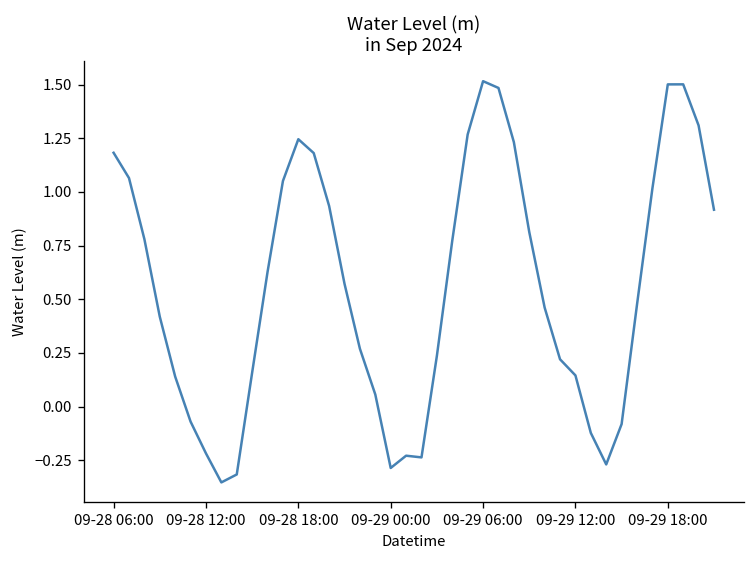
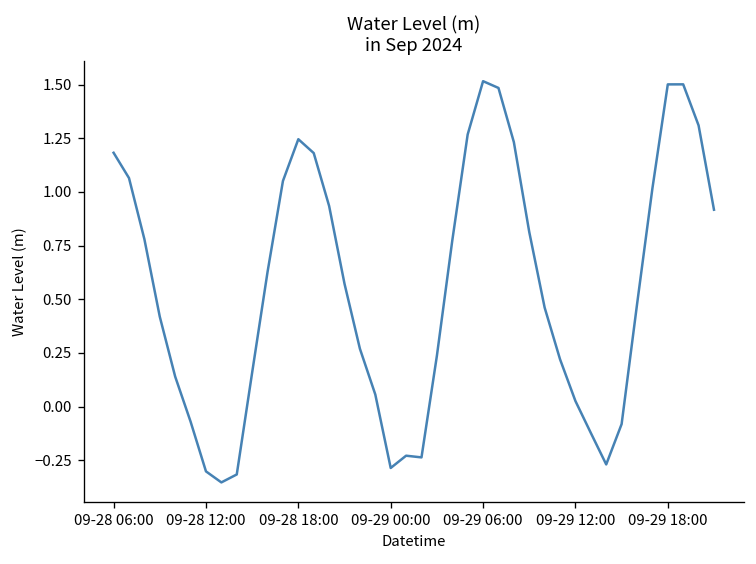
09-28 12:00: -0.22 -> -0.30
09-29 12:00: 0.15 -> 0.03
